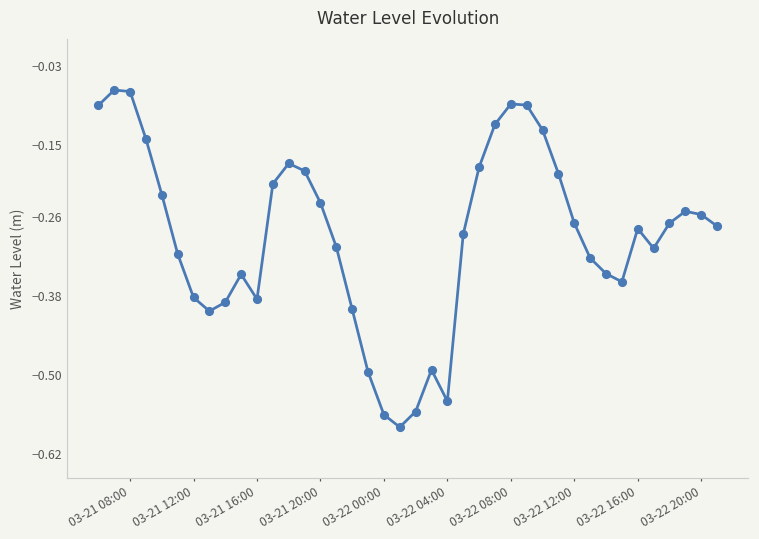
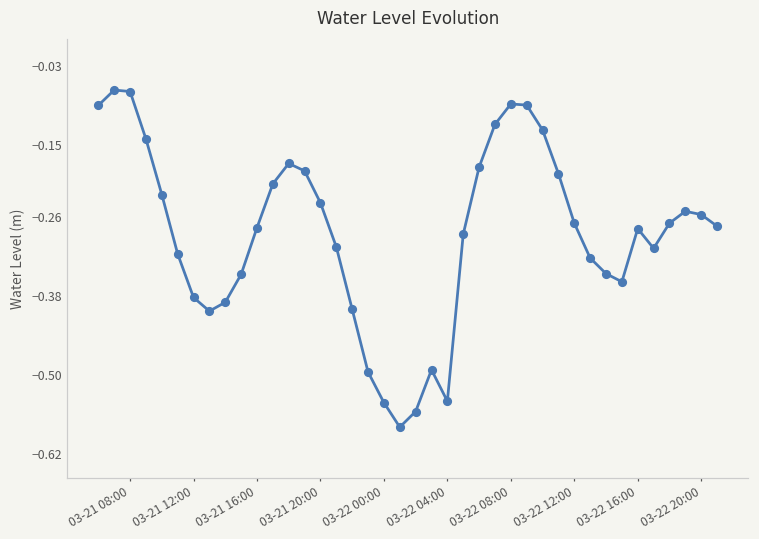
03-21 16:00: -0.38 -> -0.28
03-22 00:00: -0.56 -> -0.54
